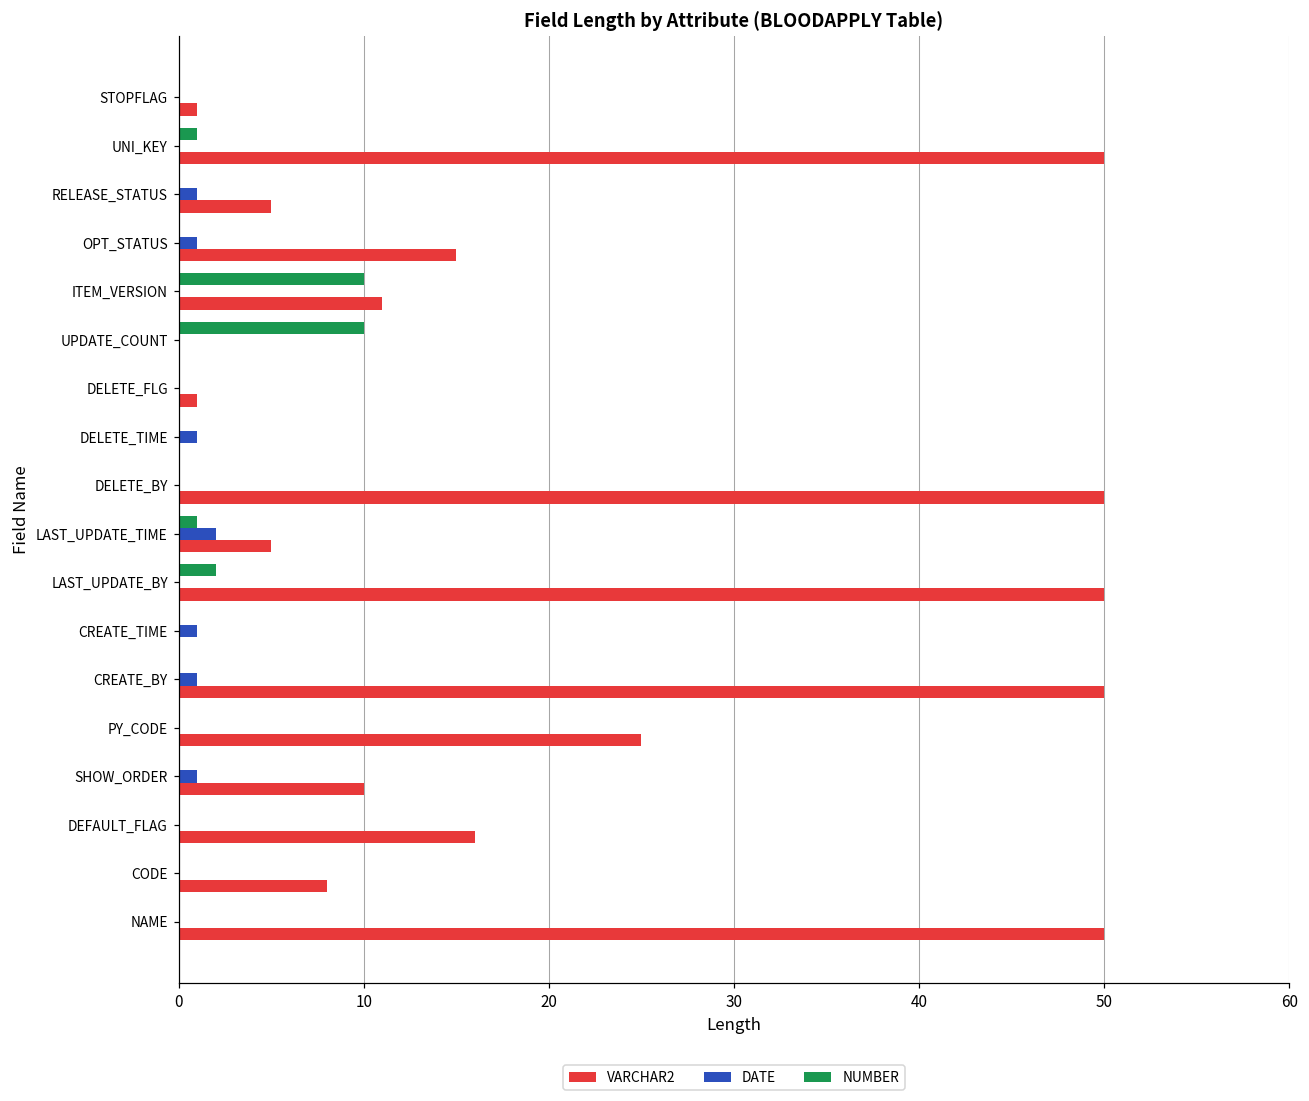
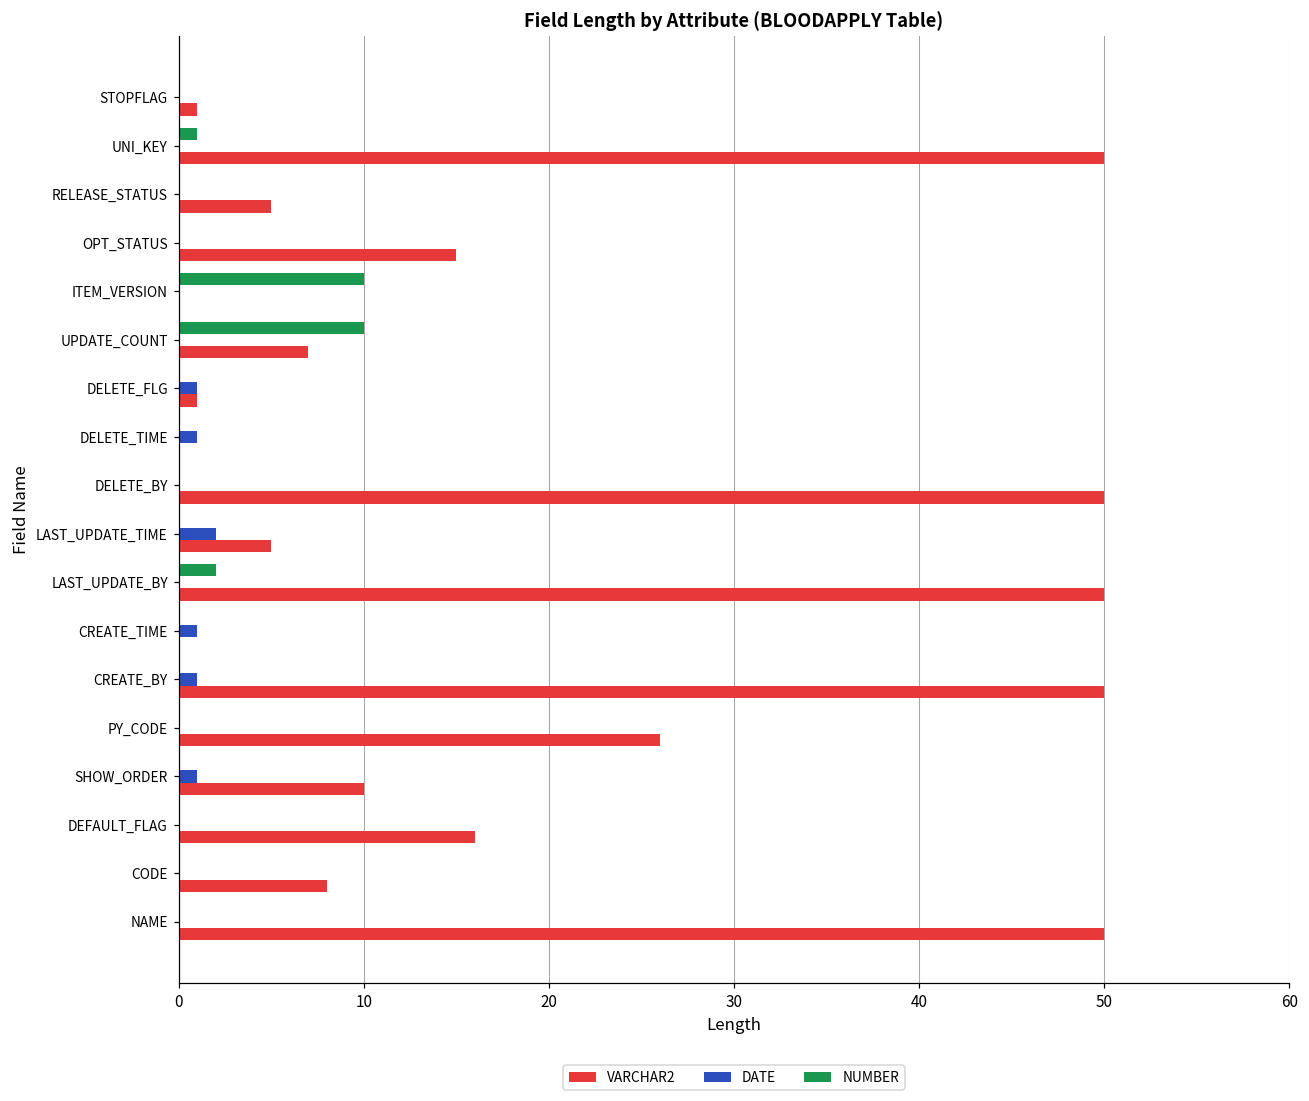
DATE, RELEASE_STATUS: 1 -> 0
DATE, OPT_STATUS: 1 -> 0
VARCHAR2, ITEM_VERSION: 11 -> 0
VARCHAR2, UPDATE_COUNT: 0 -> 7
DATE, DELETE_FLG: 0 -> 1
NUMBER, LAST_UPDATE_TIME: 1 -> 0
VARCHAR2, PY_CODE: 25 -> 26
